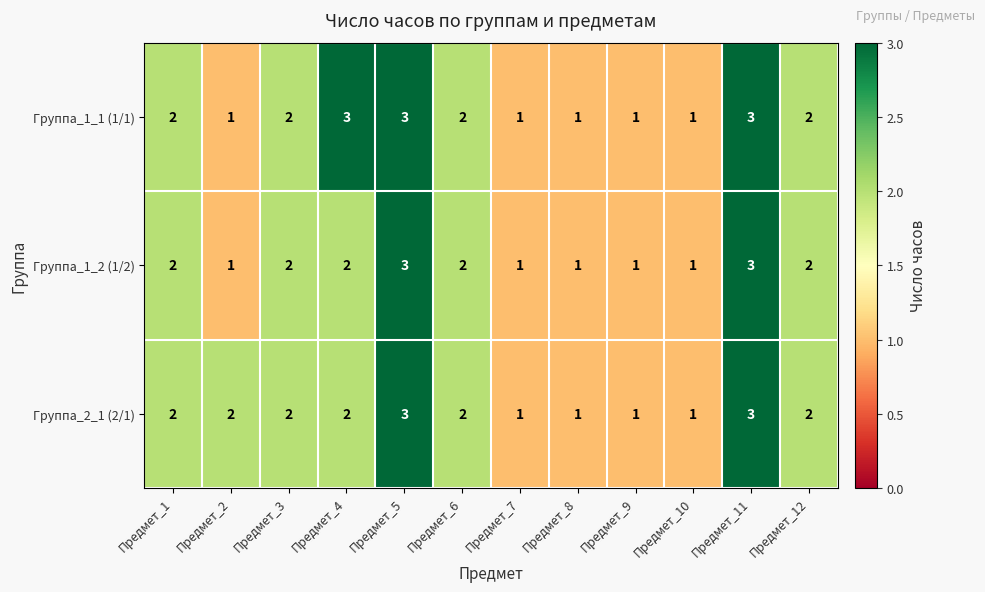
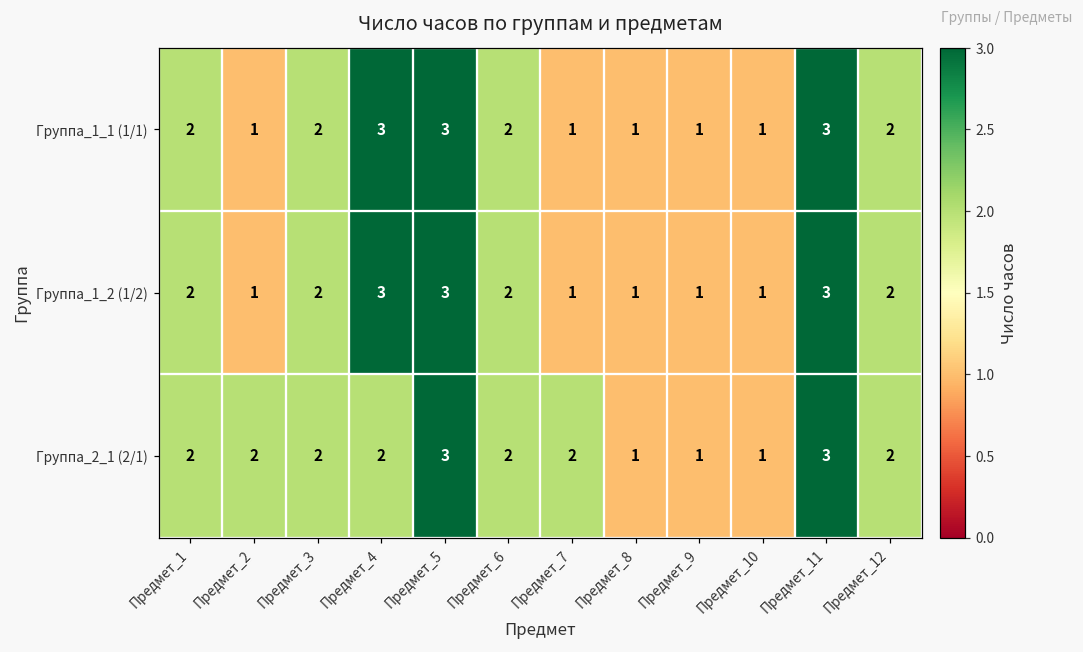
Группа_1_2 (1/2), Предмет_4: 2 -> 3
Группа_2_1 (2/1), Предмет_7: 1 -> 2
